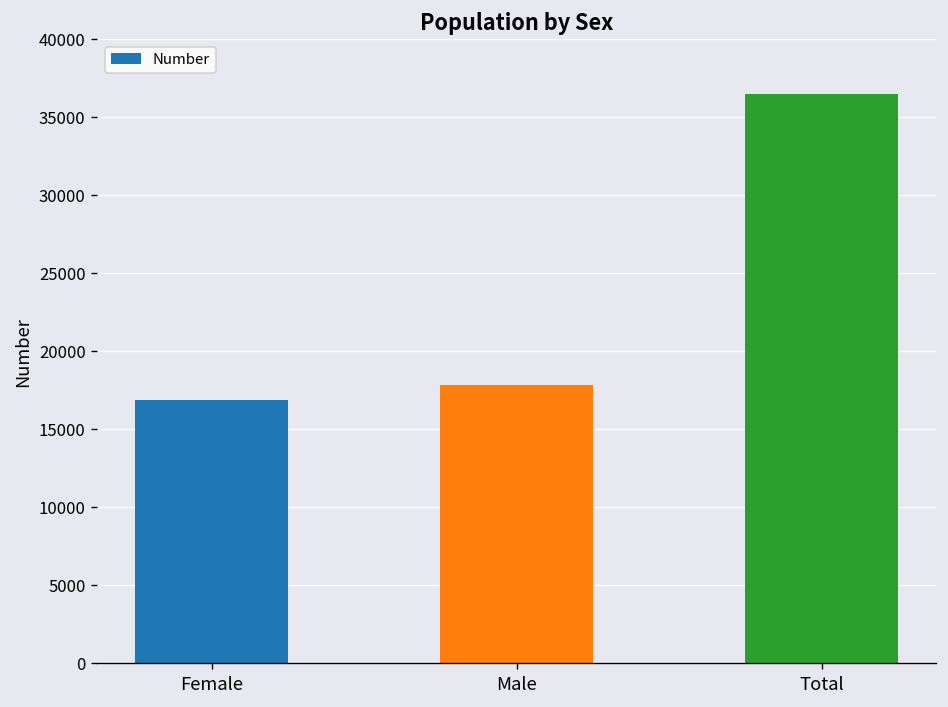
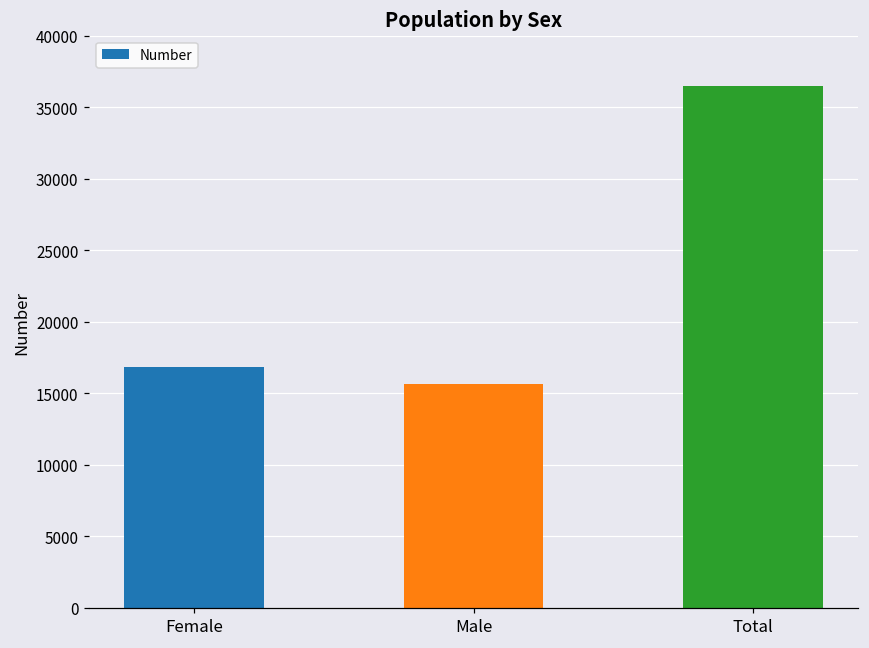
Male: 17800 -> 15700
